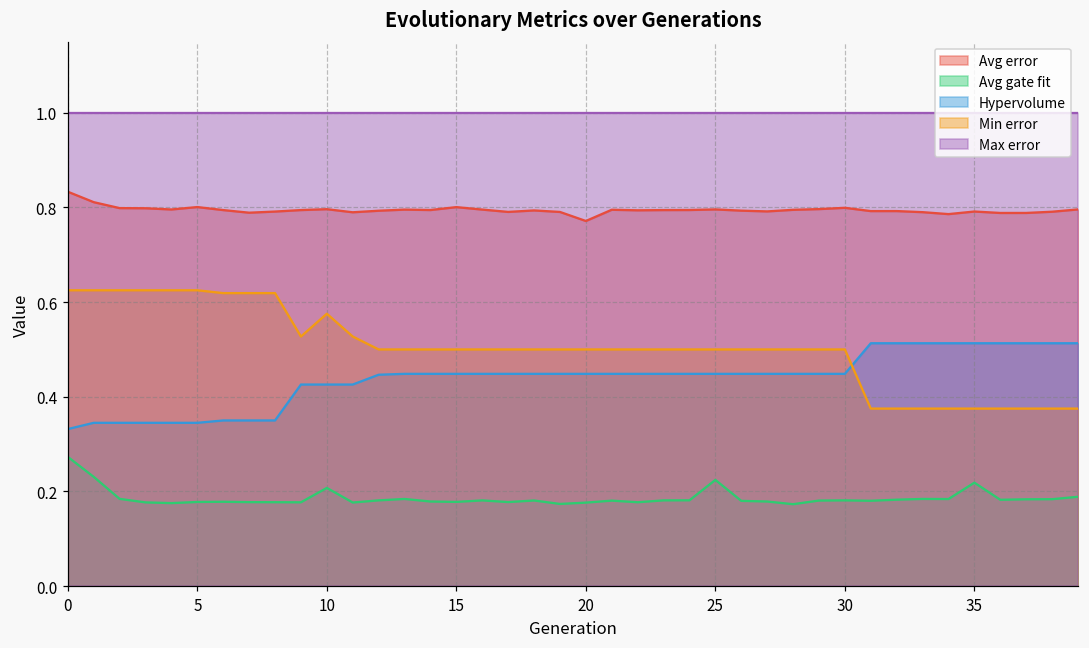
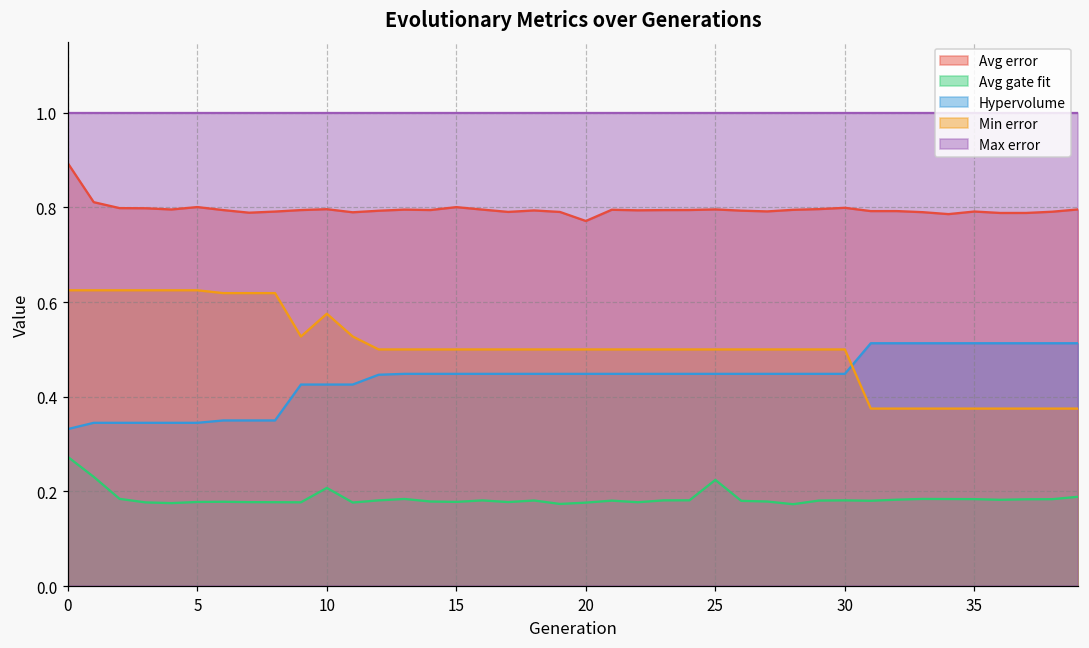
Avg error, 0: 0.83 -> 0.89
Avg gate fit, 35: 0.22 -> 0.18
